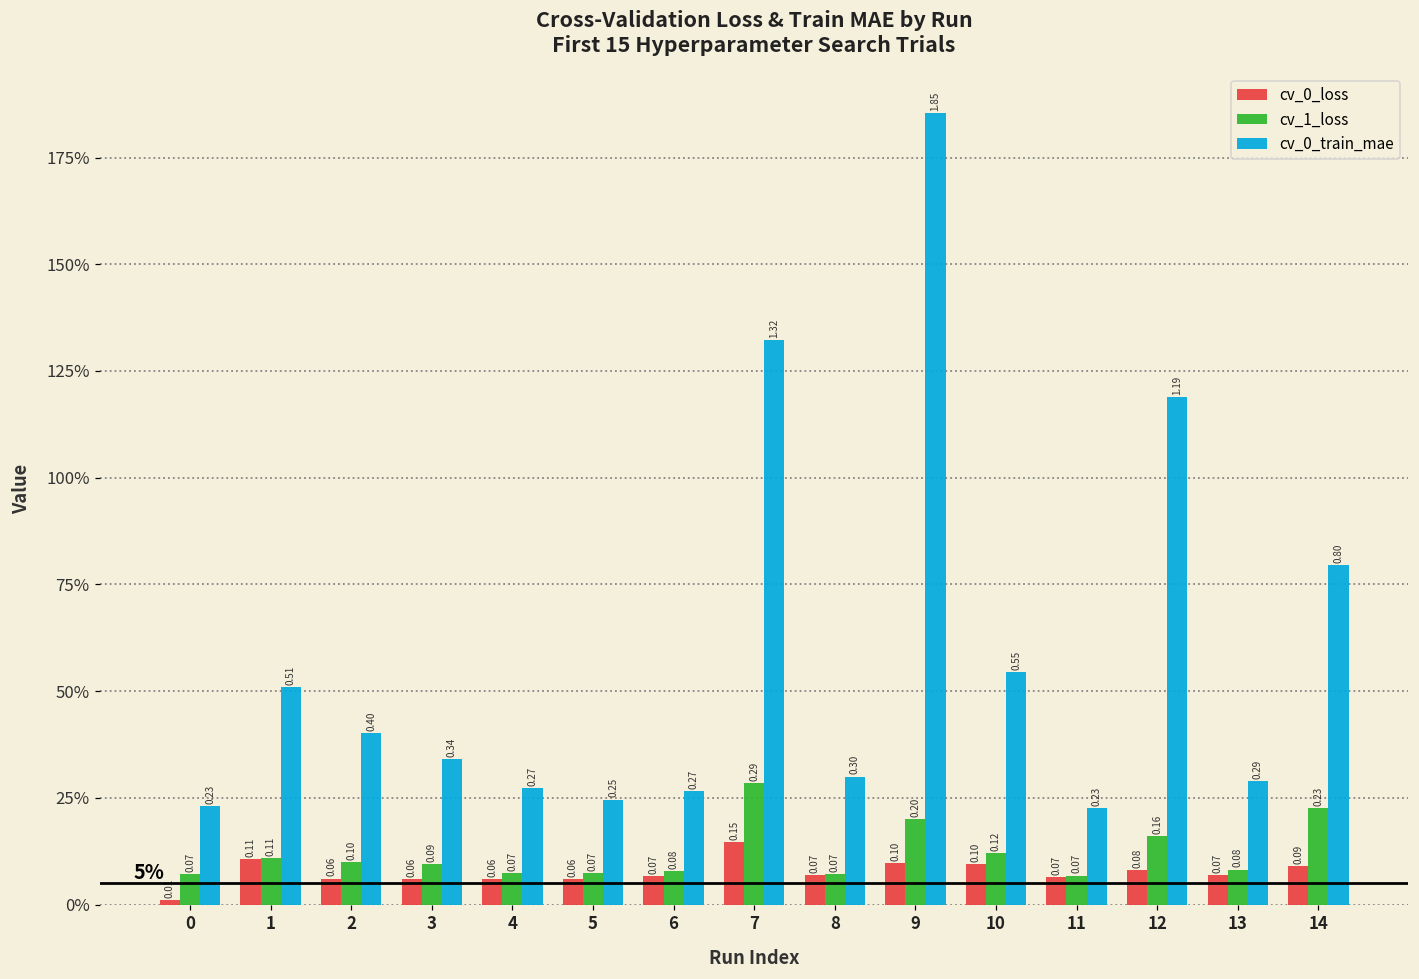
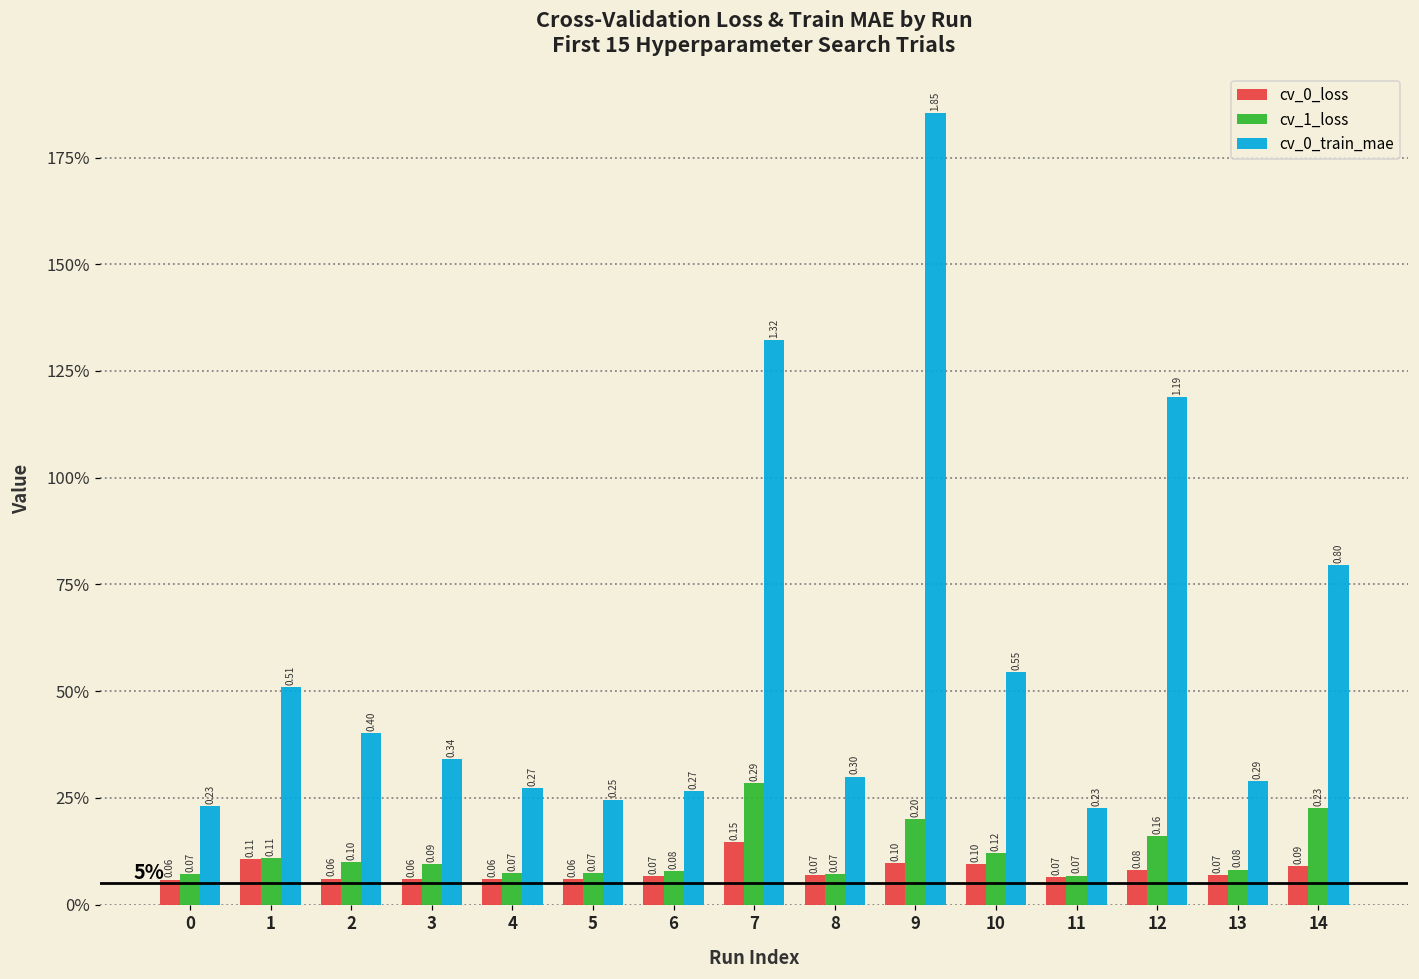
cv_0_loss, 0: 0.01 -> 0.06
